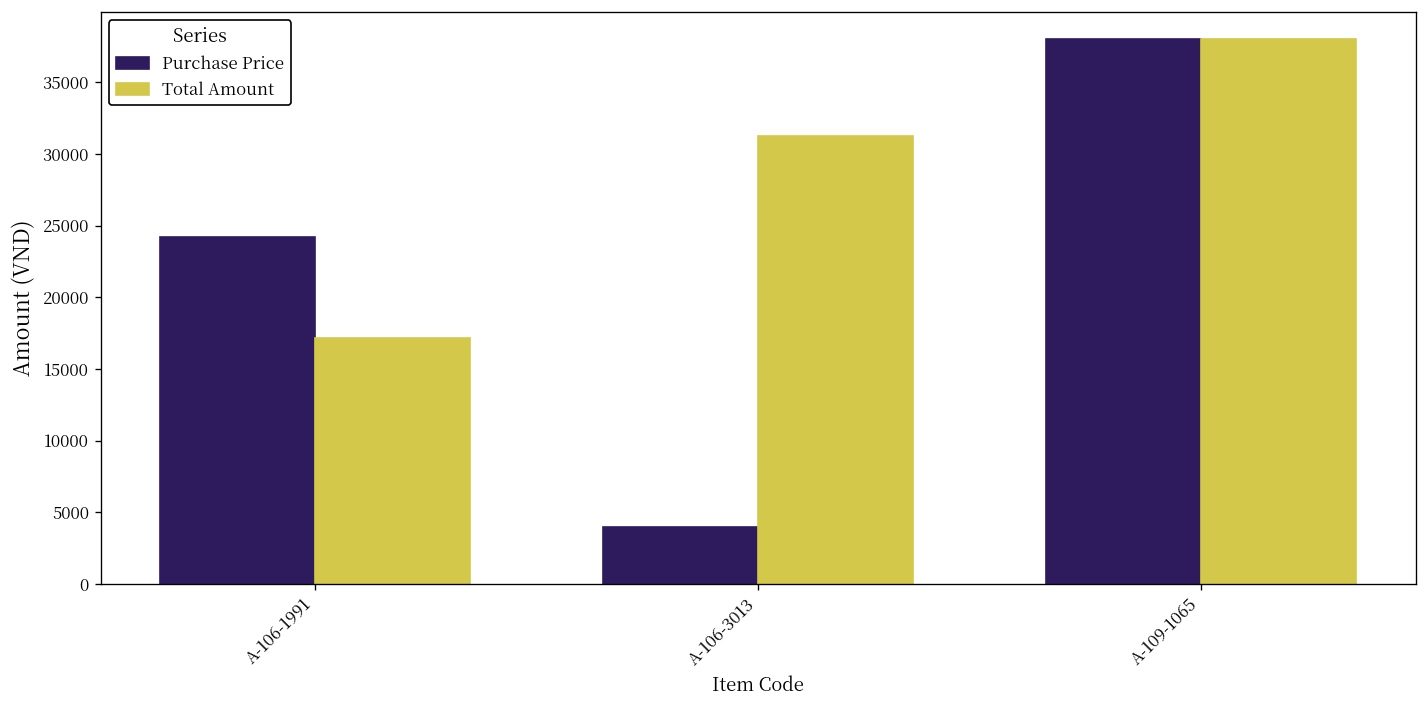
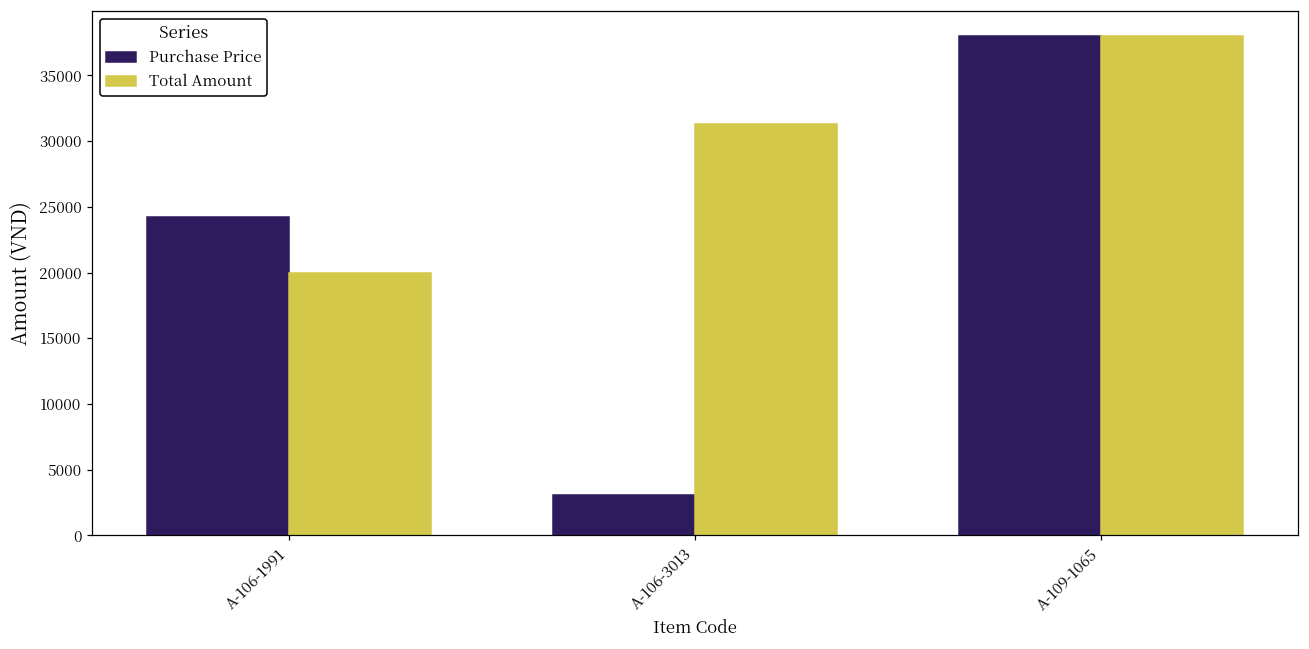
Total Amount, A-106-1991: 17200 -> 20000
Purchase Price, A-106-3013: 4000 -> 3100
